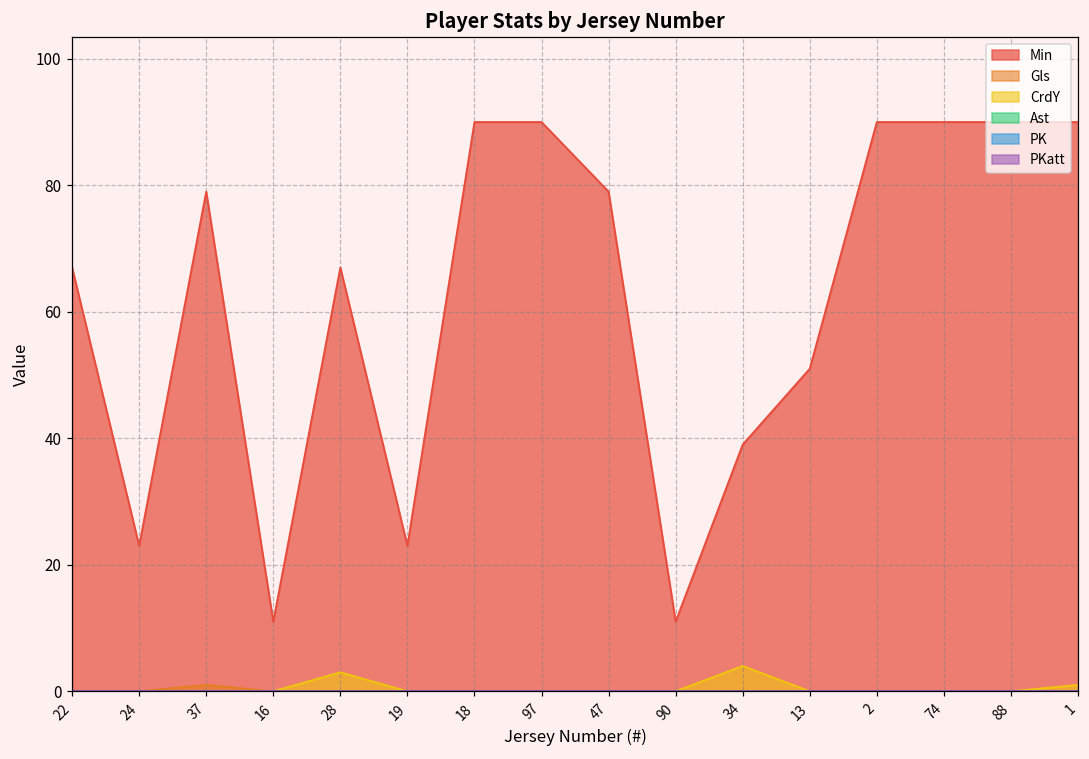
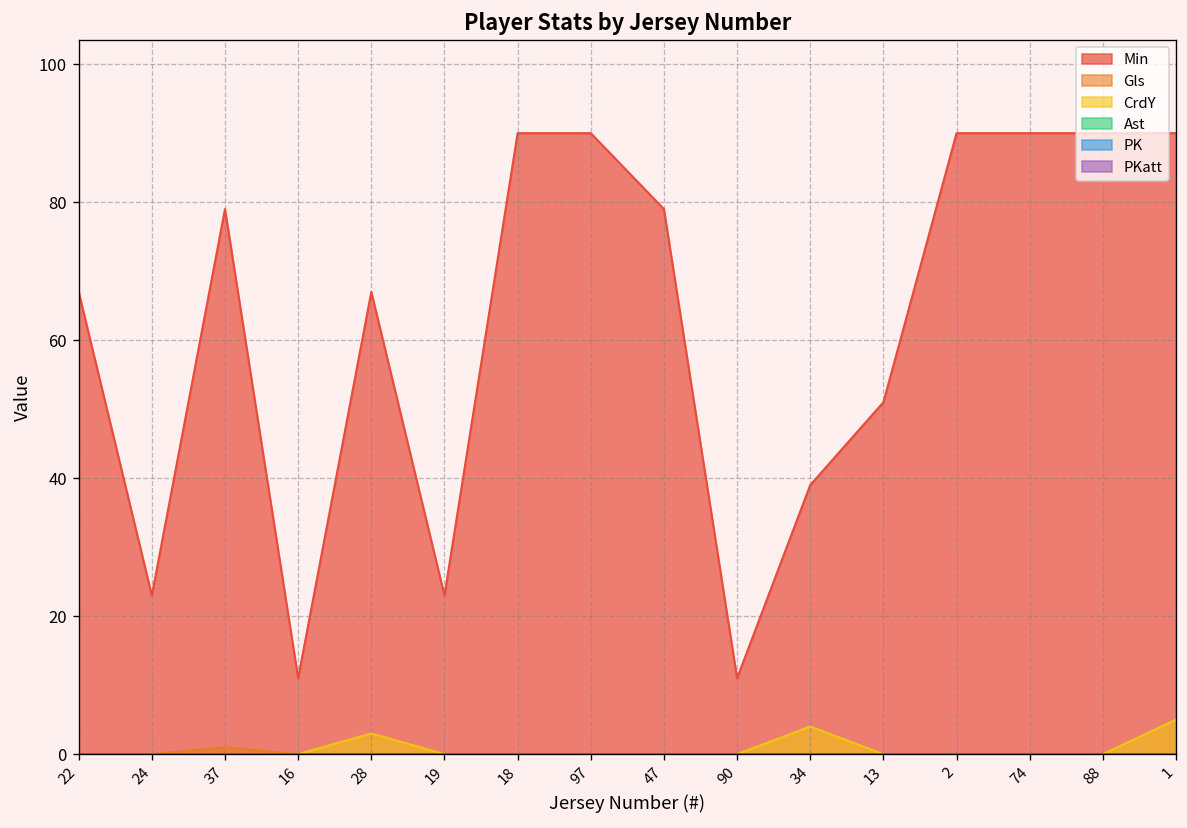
CrdY, 1: 1 -> 5
